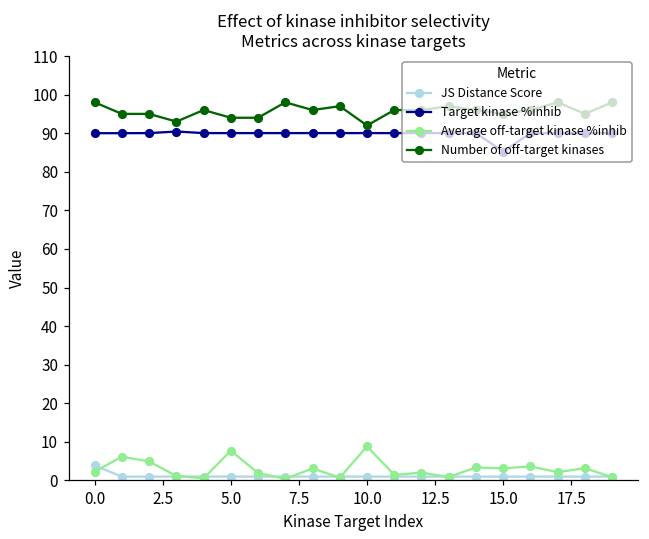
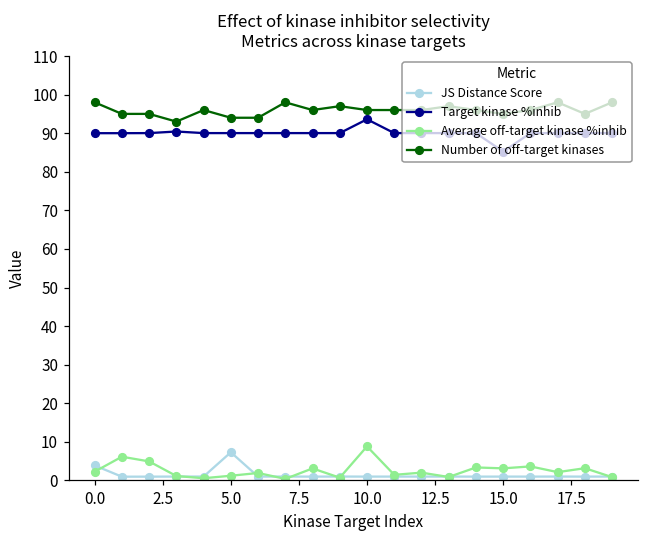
JS Distance Score, 5.0: 1 -> 7
Average off-target kinase %inhib, 5.0: 8 -> 1
Target kinase %inhib, 10.0: 90 -> 94
Number of off-target kinases, 10.0: 92 -> 96
